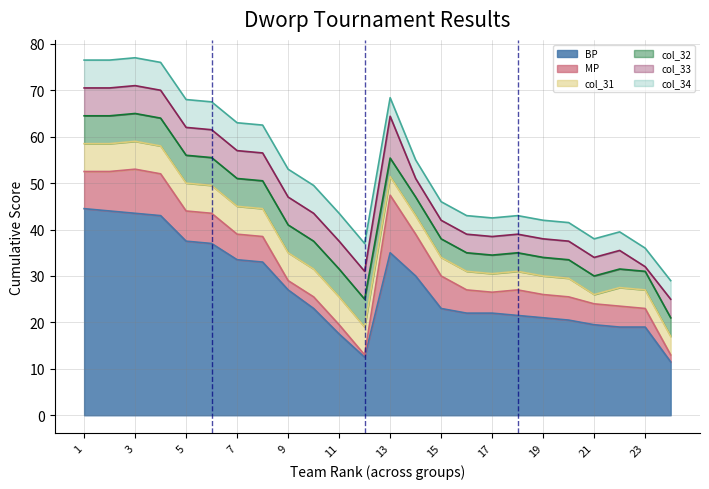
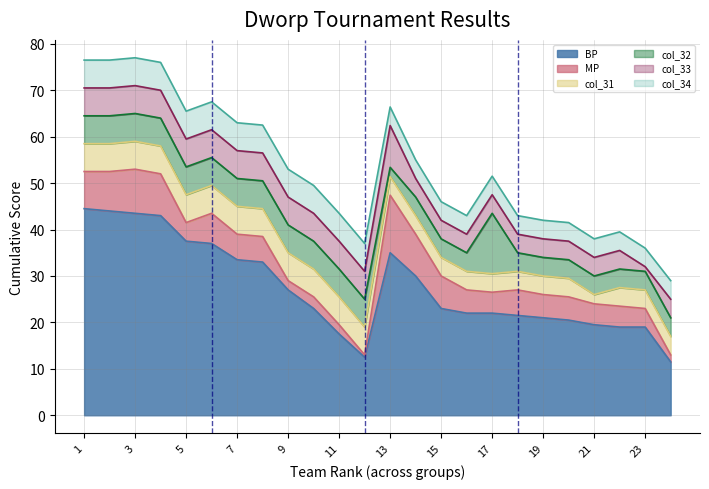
MP, 5: 7 -> 4
col_32, 13: 4 -> 2
col_32, 17: 4 -> 13
